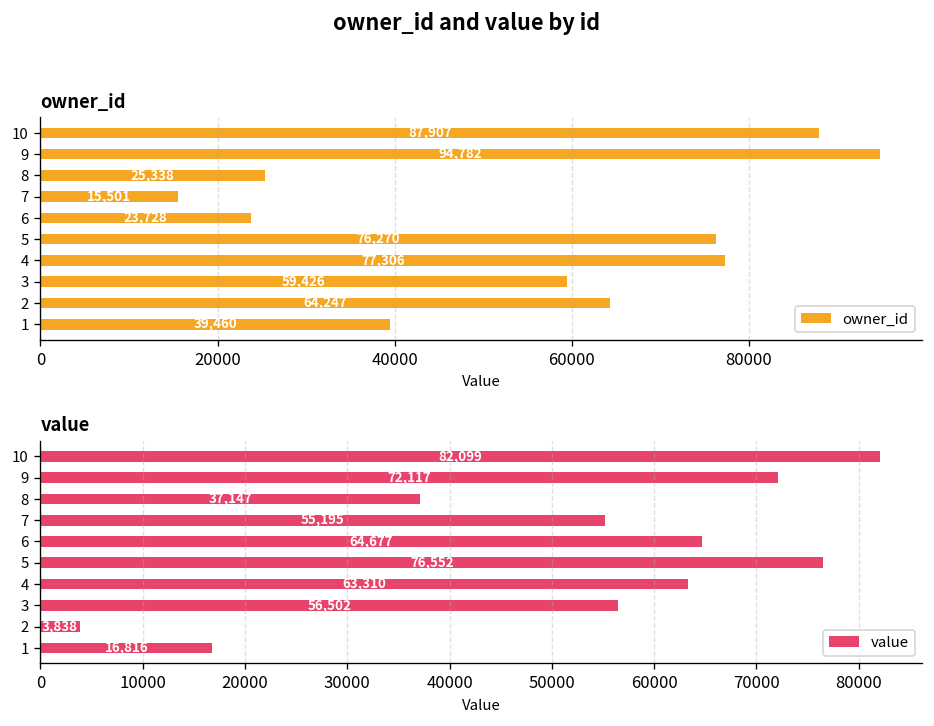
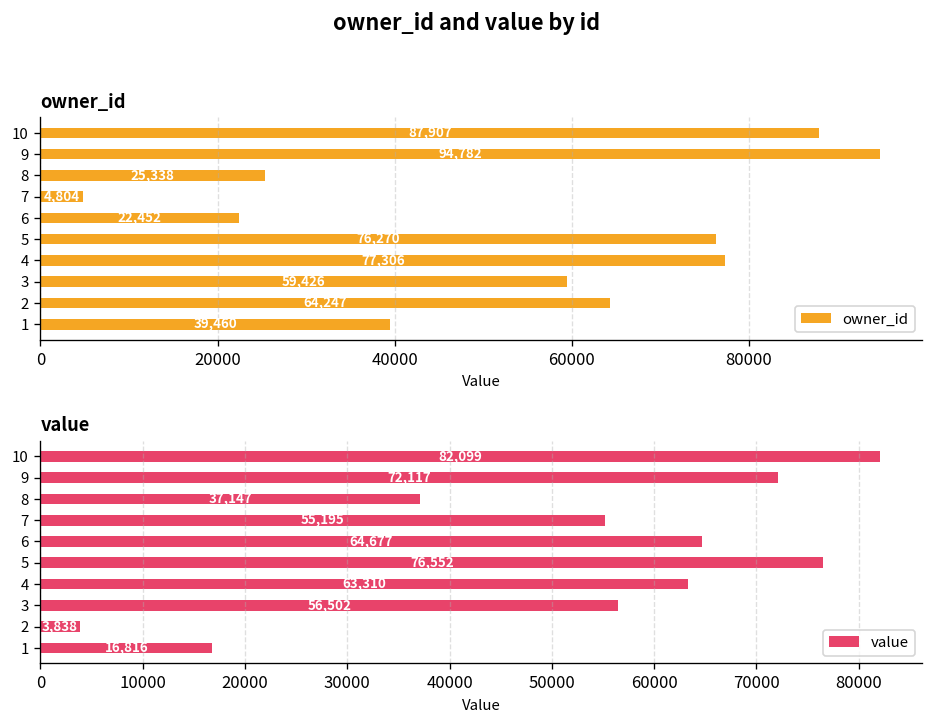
owner_id, 7: 16000 -> 5000
owner_id, 6: 23,728 -> 22,452
